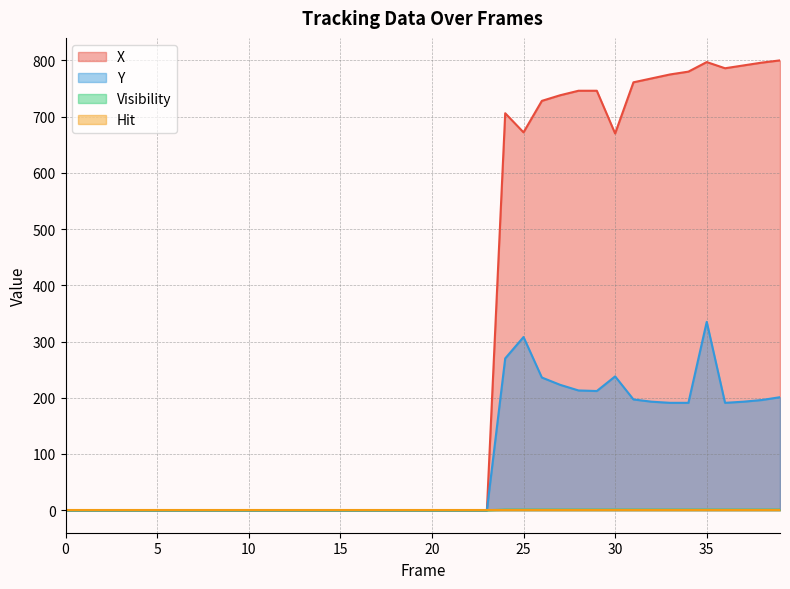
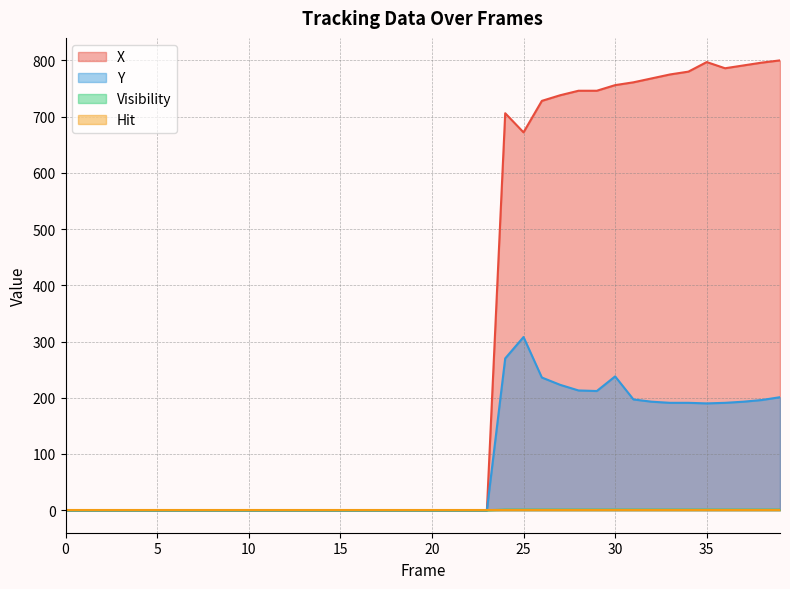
X, 30: 670 -> 760
Y, 35: 340 -> 190
